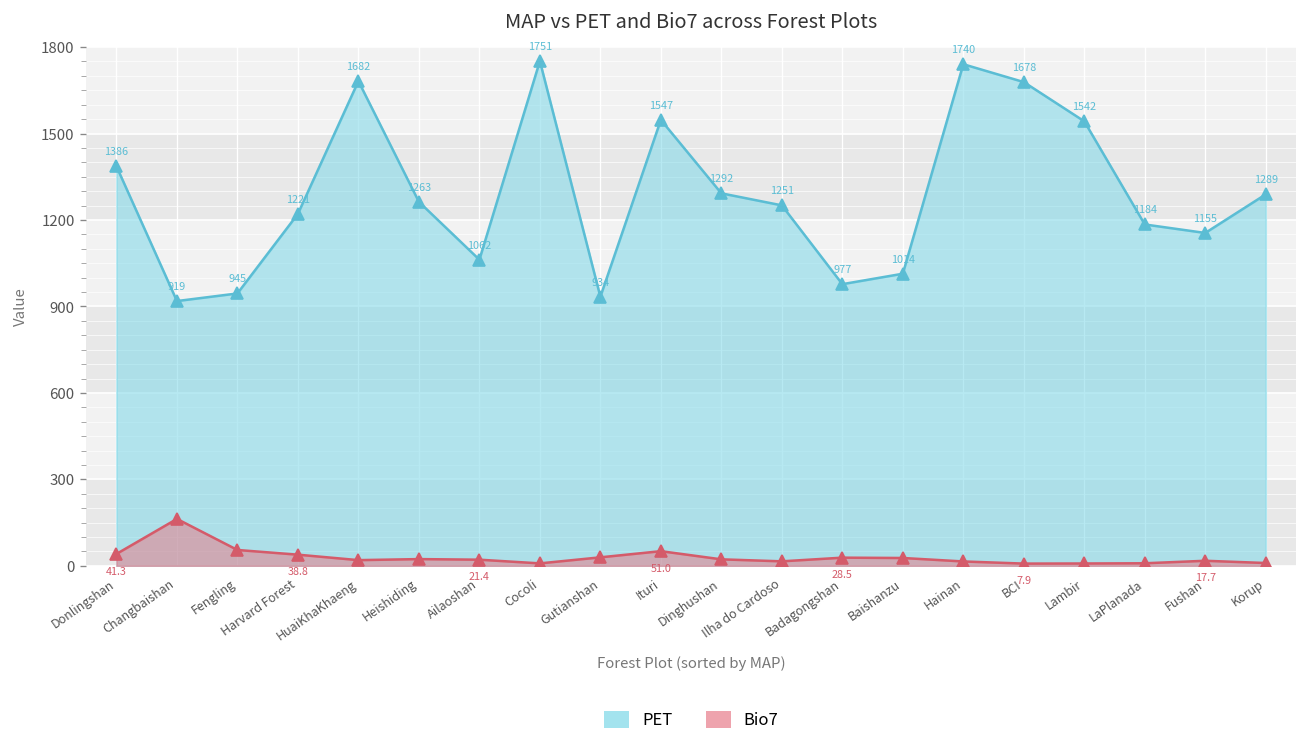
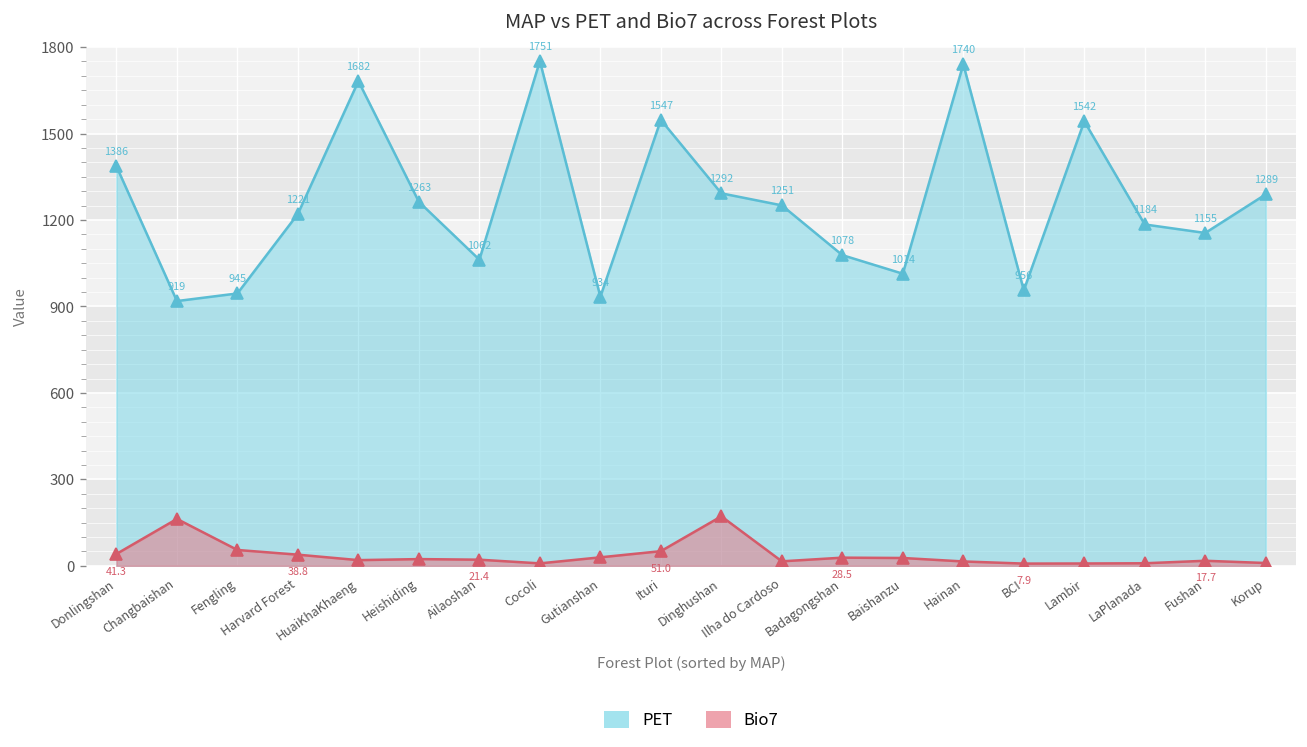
Bio7, Dinghushan: 20 -> 170
PET, Badagongshan: 977 -> 1078
PET, BCI: 1678 -> 956
